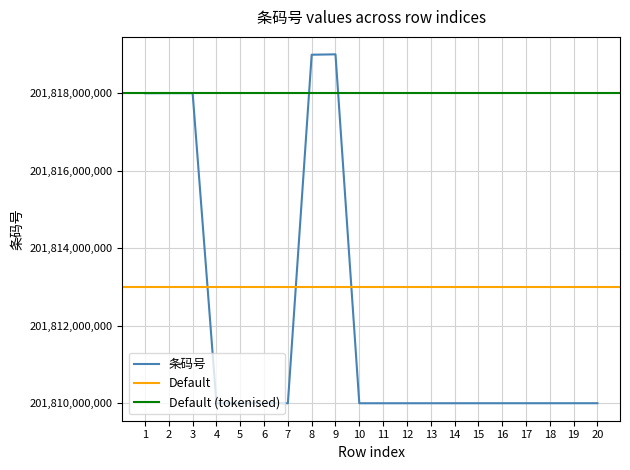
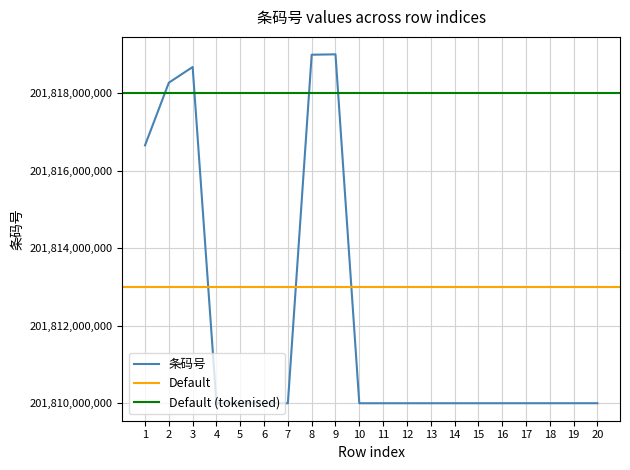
1: 201,818,000,000 -> 201,816,700,000
2: 201,818,000,000 -> 201,818,300,000
3: 201,818,000,000 -> 201,818,700,000
